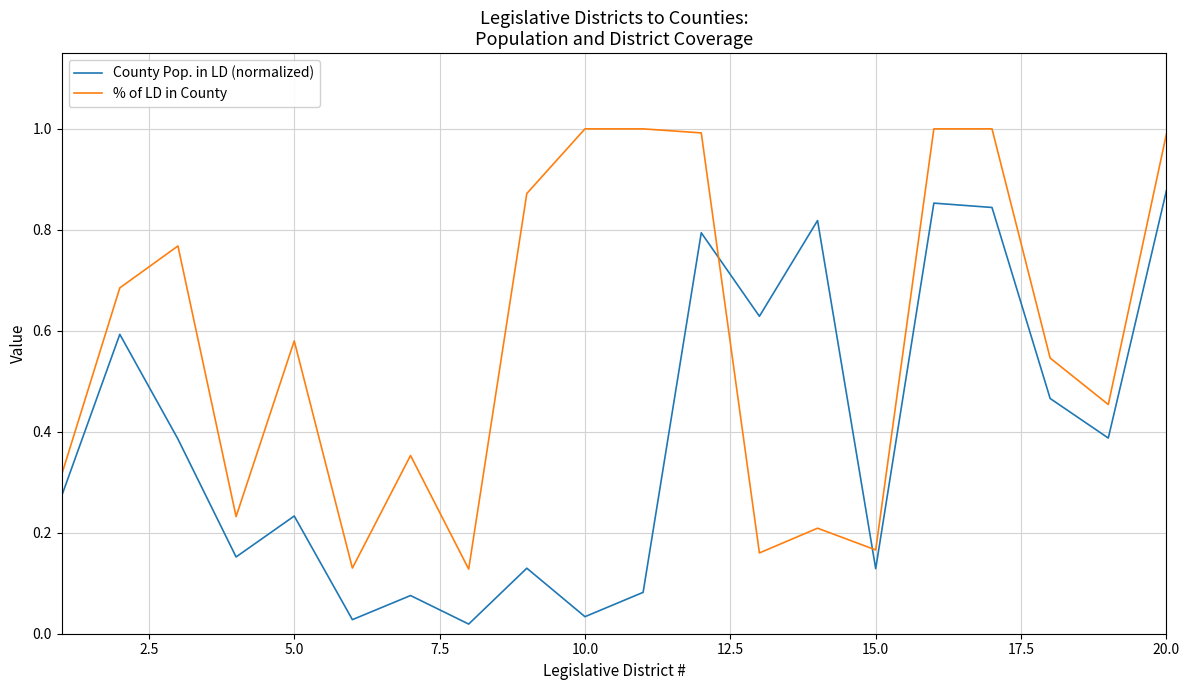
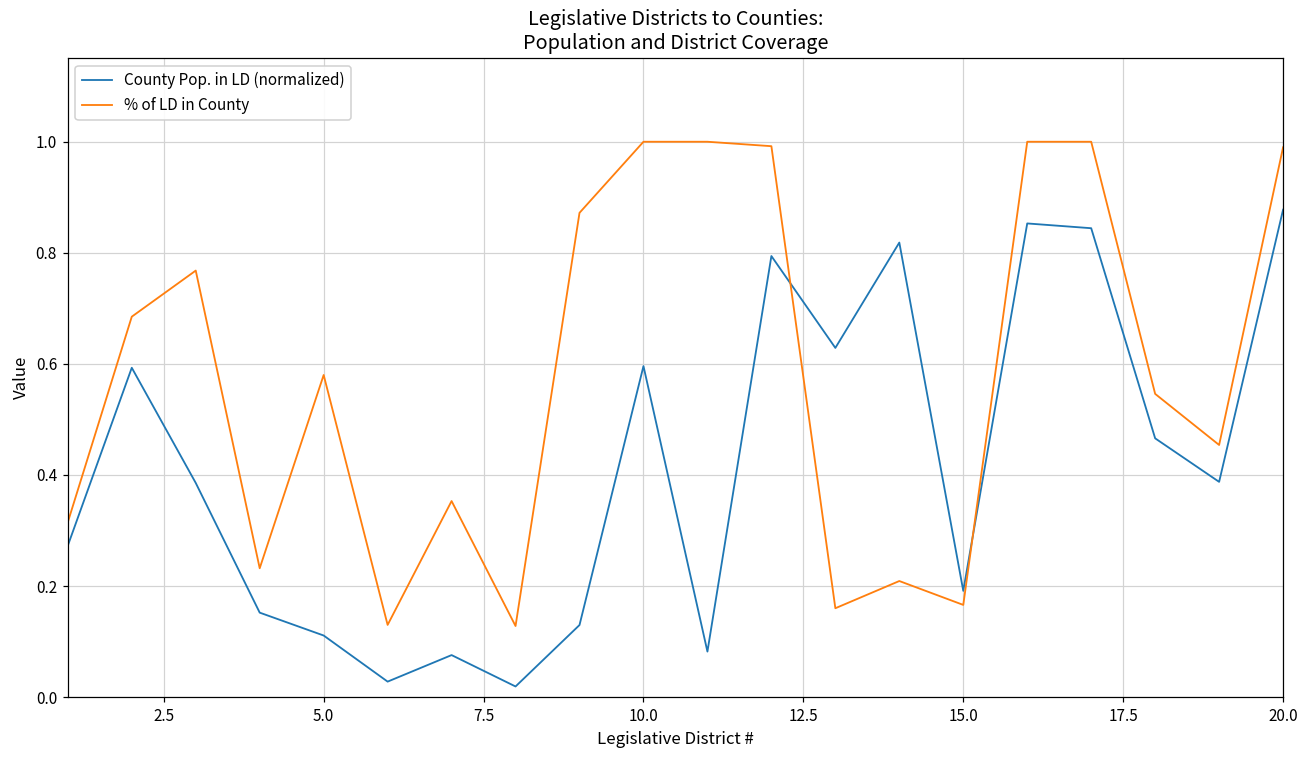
County Pop. in LD (normalized), 5.0: 0.23 -> 0.11
County Pop. in LD (normalized), 10.0: 0.03 -> 0.60
County Pop. in LD (normalized), 15.0: 0.13 -> 0.19
